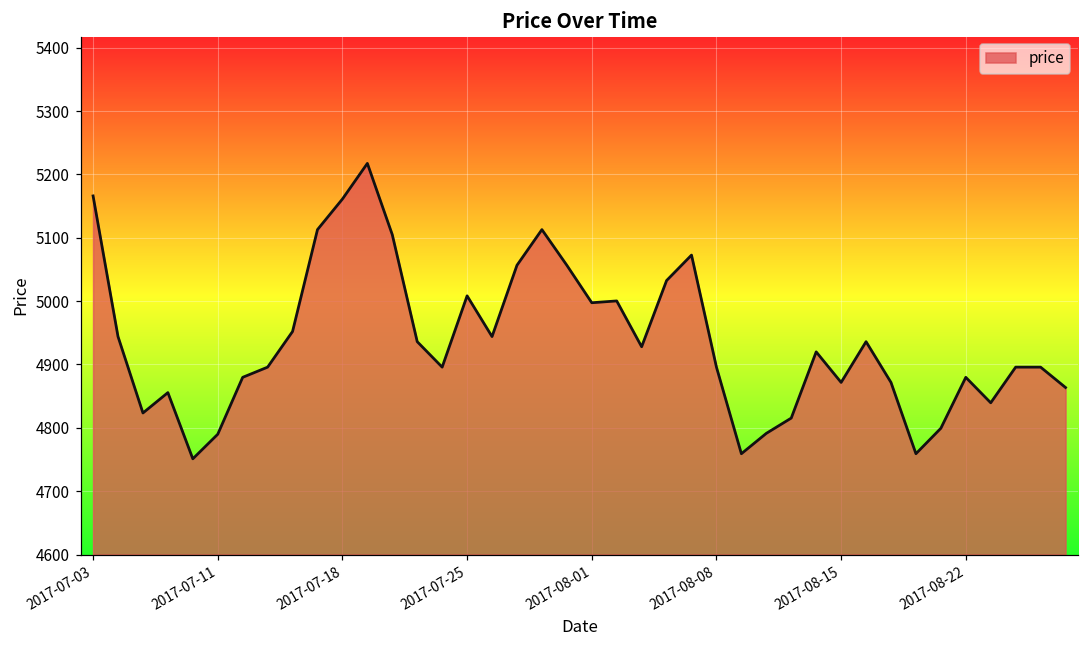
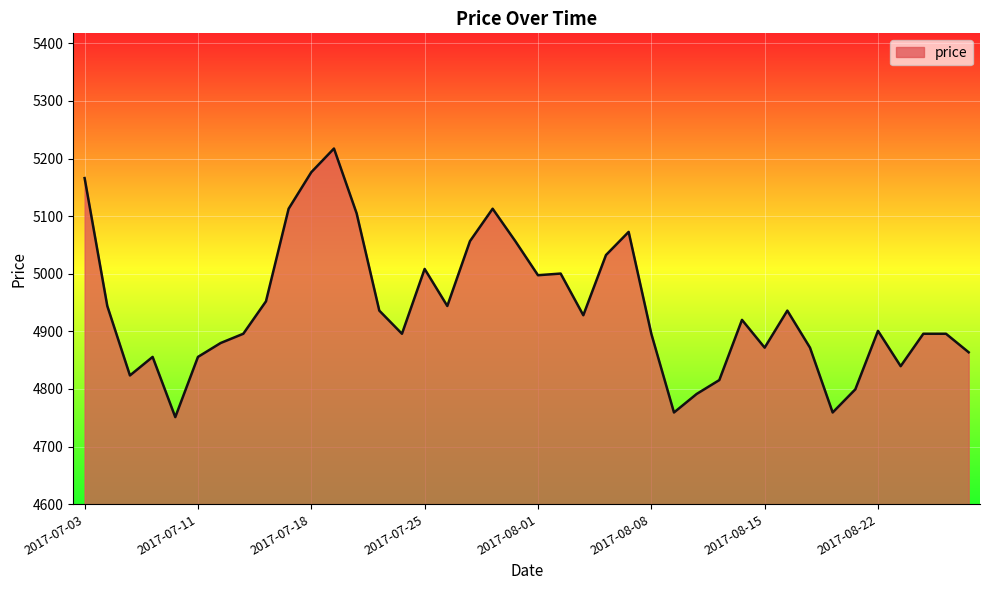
2017-07-11: 4790 -> 4860
2017-07-18: 5160 -> 5180
2017-08-22: 4880 -> 4900
